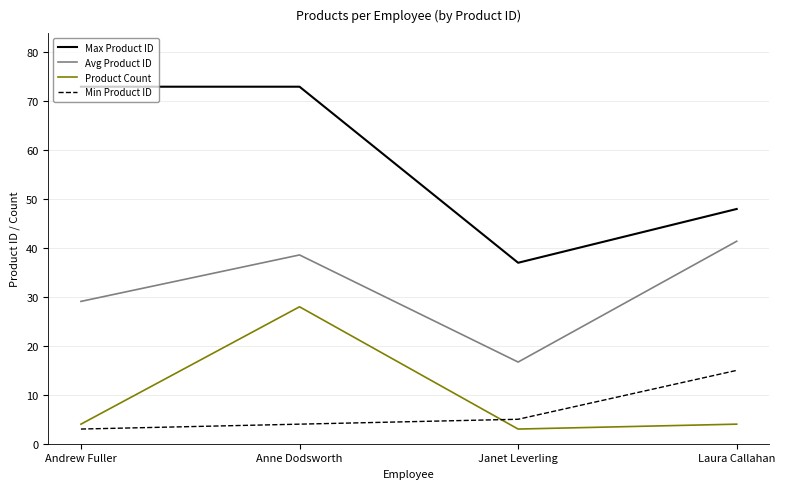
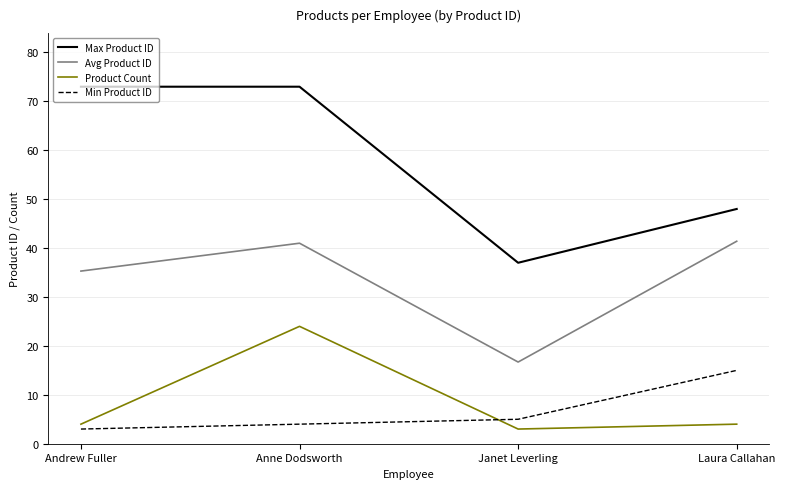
Avg Product ID, Andrew Fuller: 29 -> 35
Avg Product ID, Anne Dodsworth: 39 -> 41
Product Count, Anne Dodsworth: 28 -> 24
